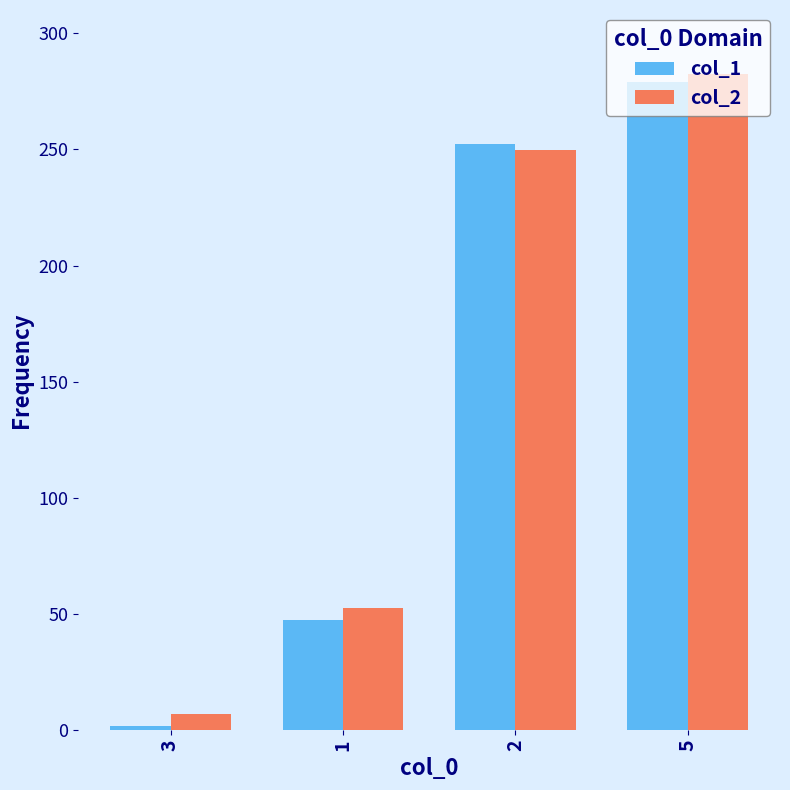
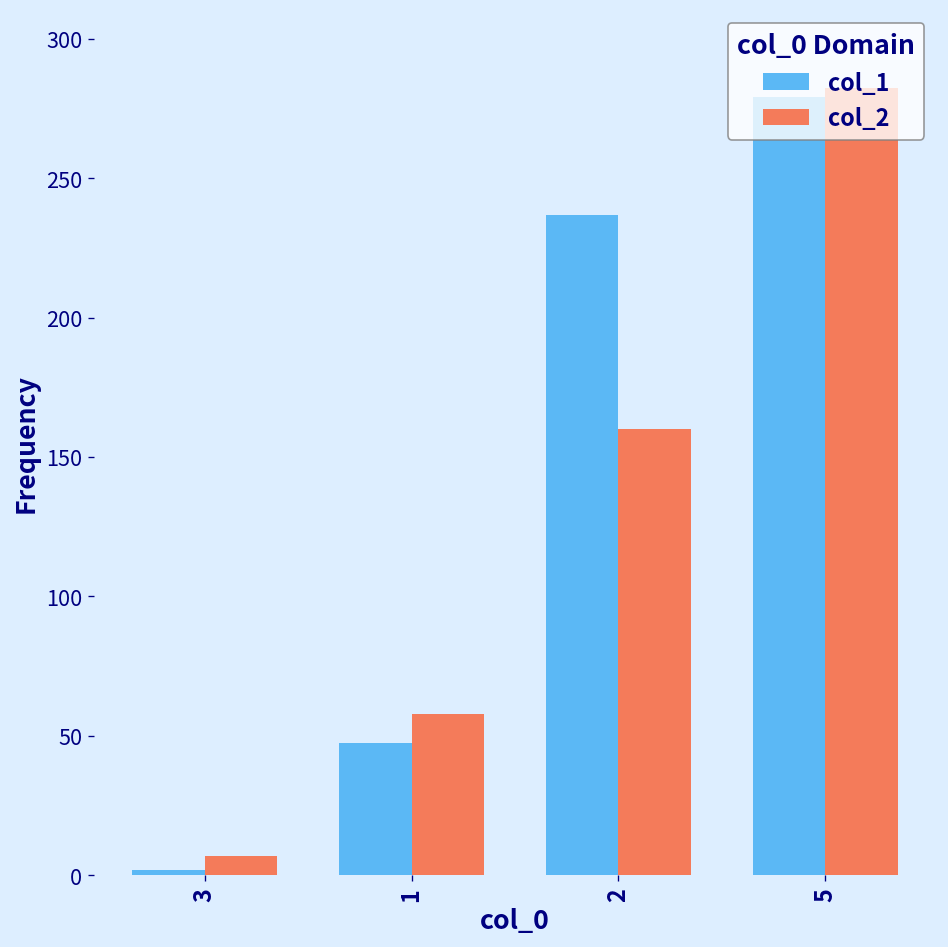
col_2, 1: 53 -> 58
col_1, 2: 252 -> 237
col_2, 2: 250 -> 160
